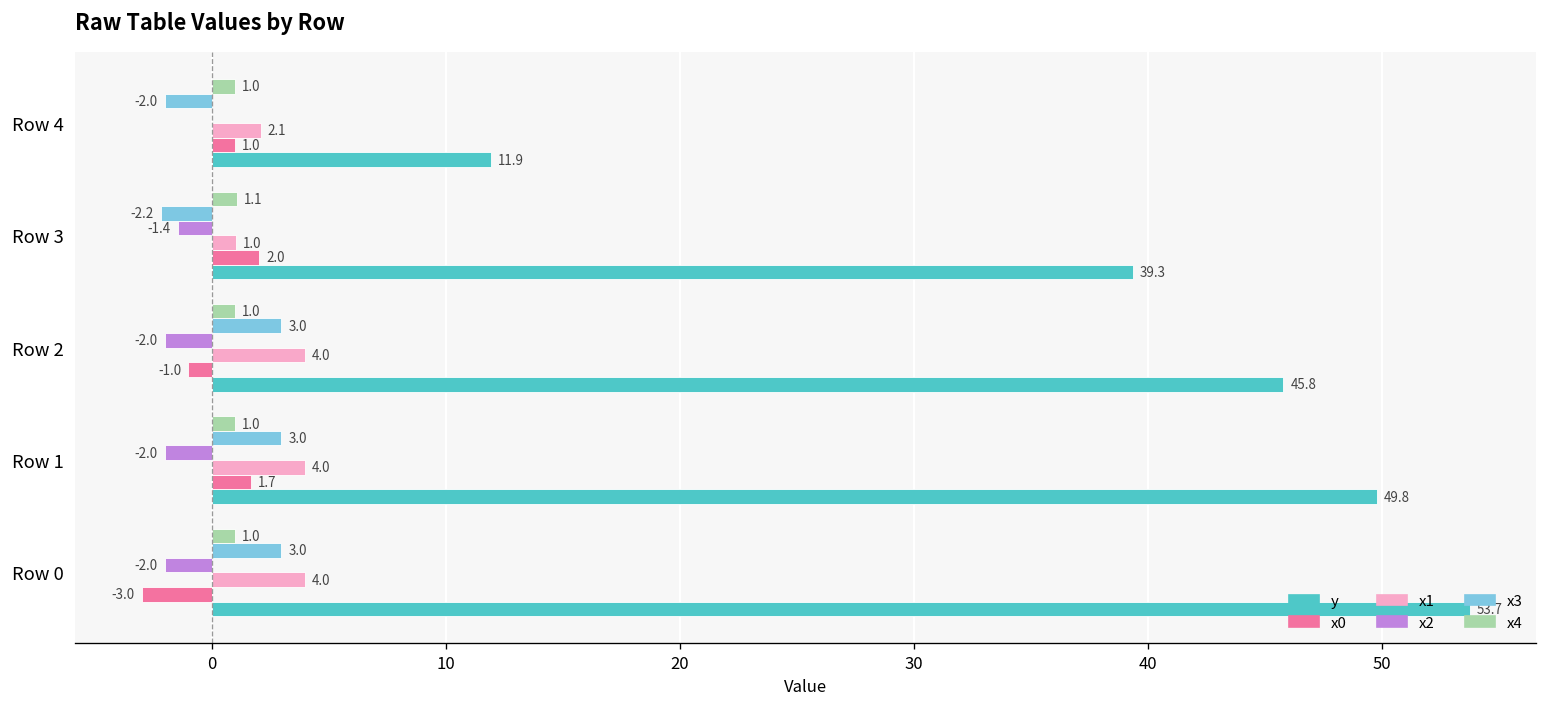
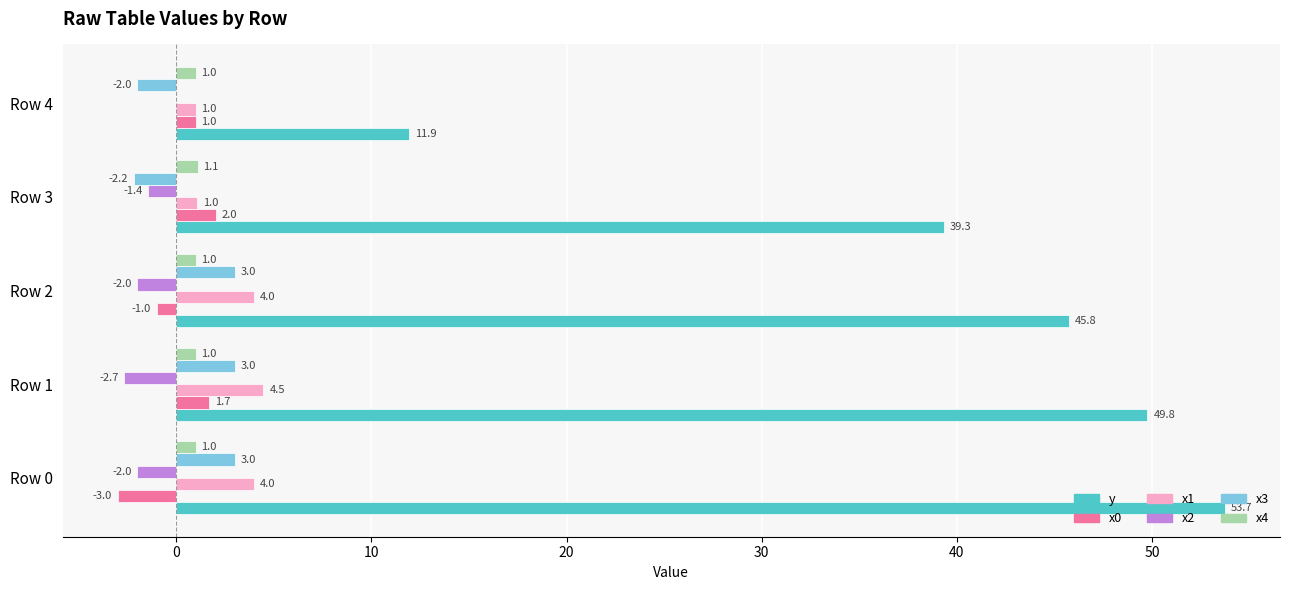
x1, Row 4: 2.1 -> 1.0
x2, Row 1: -2.0 -> -2.7
x1, Row 1: 4.0 -> 4.5
